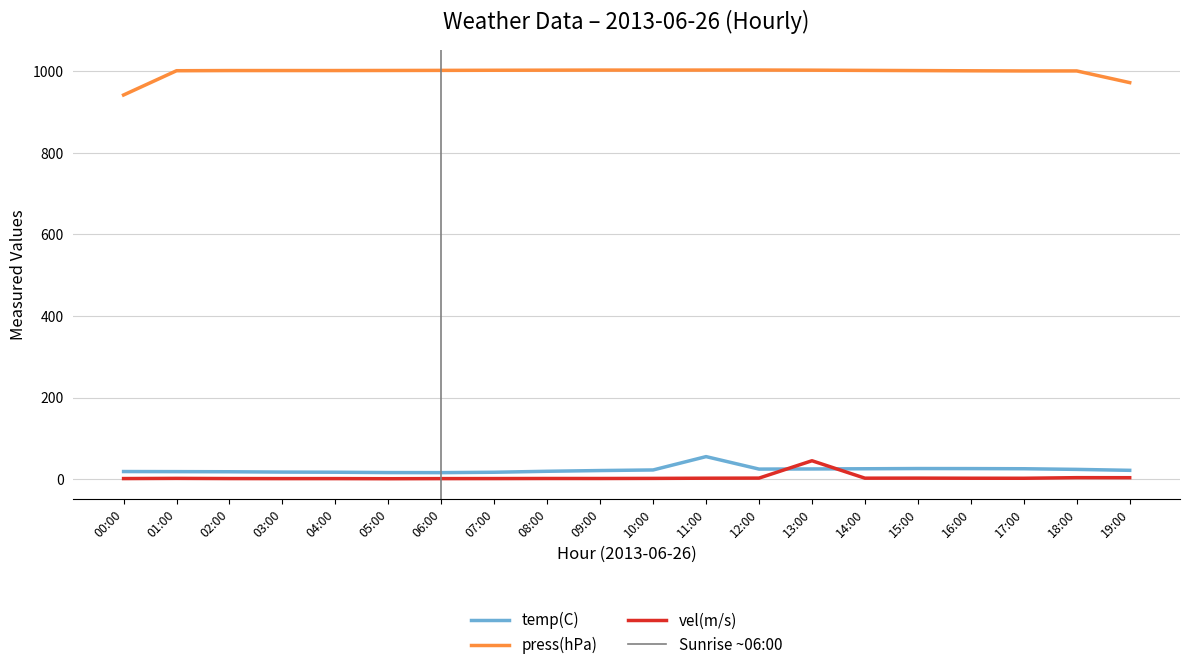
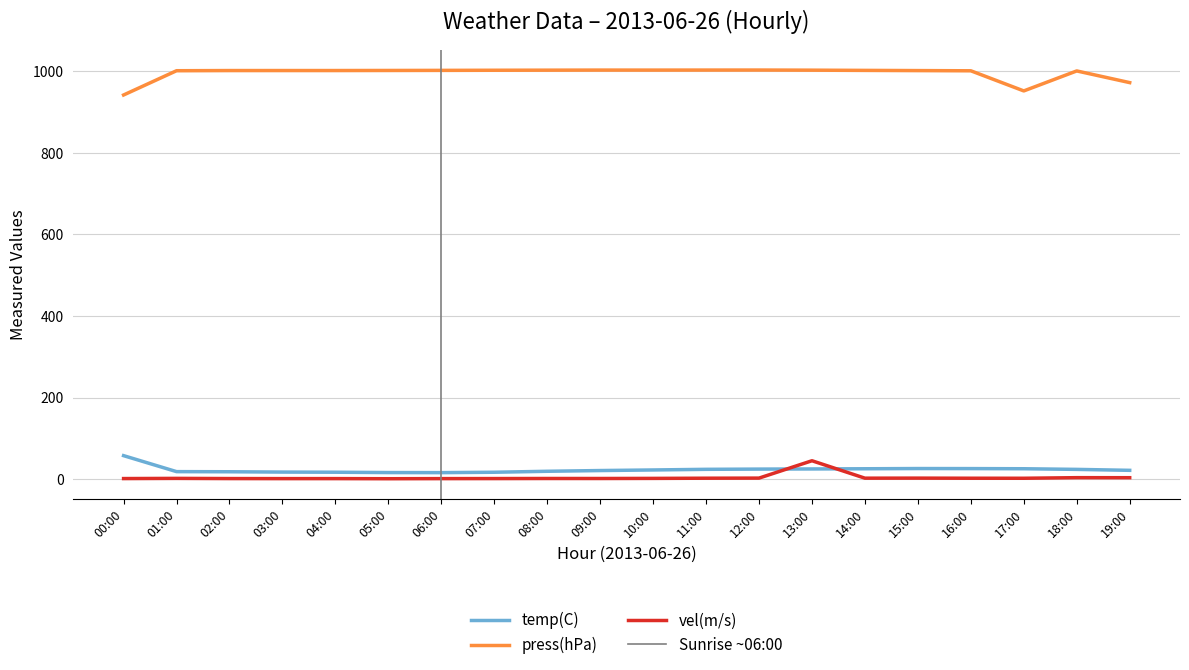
temp(C), 00:00: 20 -> 60
temp(C), 11:00: 60 -> 20
press(hPa), 17:00: 1000 -> 950
